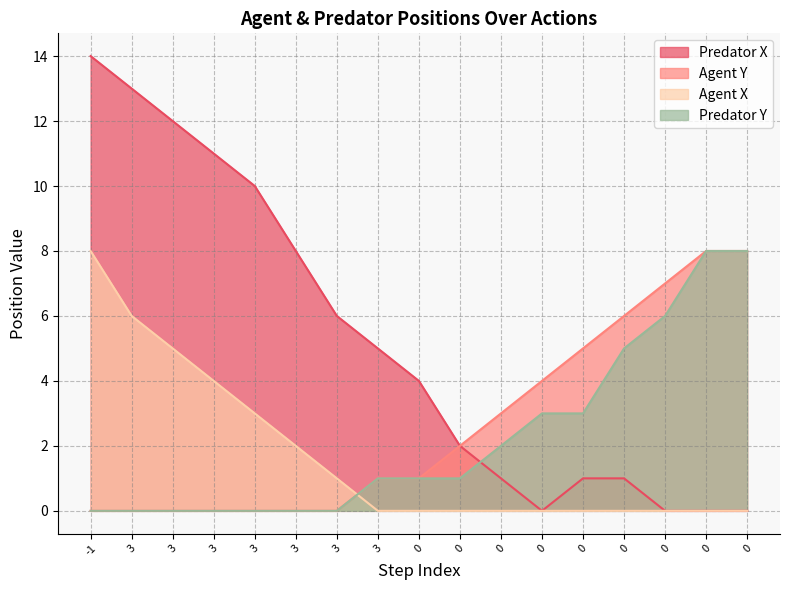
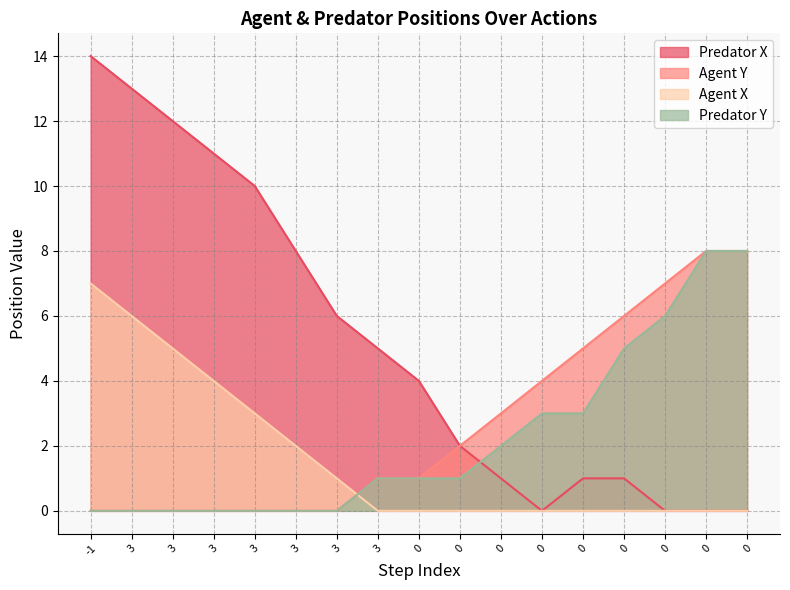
Agent X, -1: 8 -> 7
